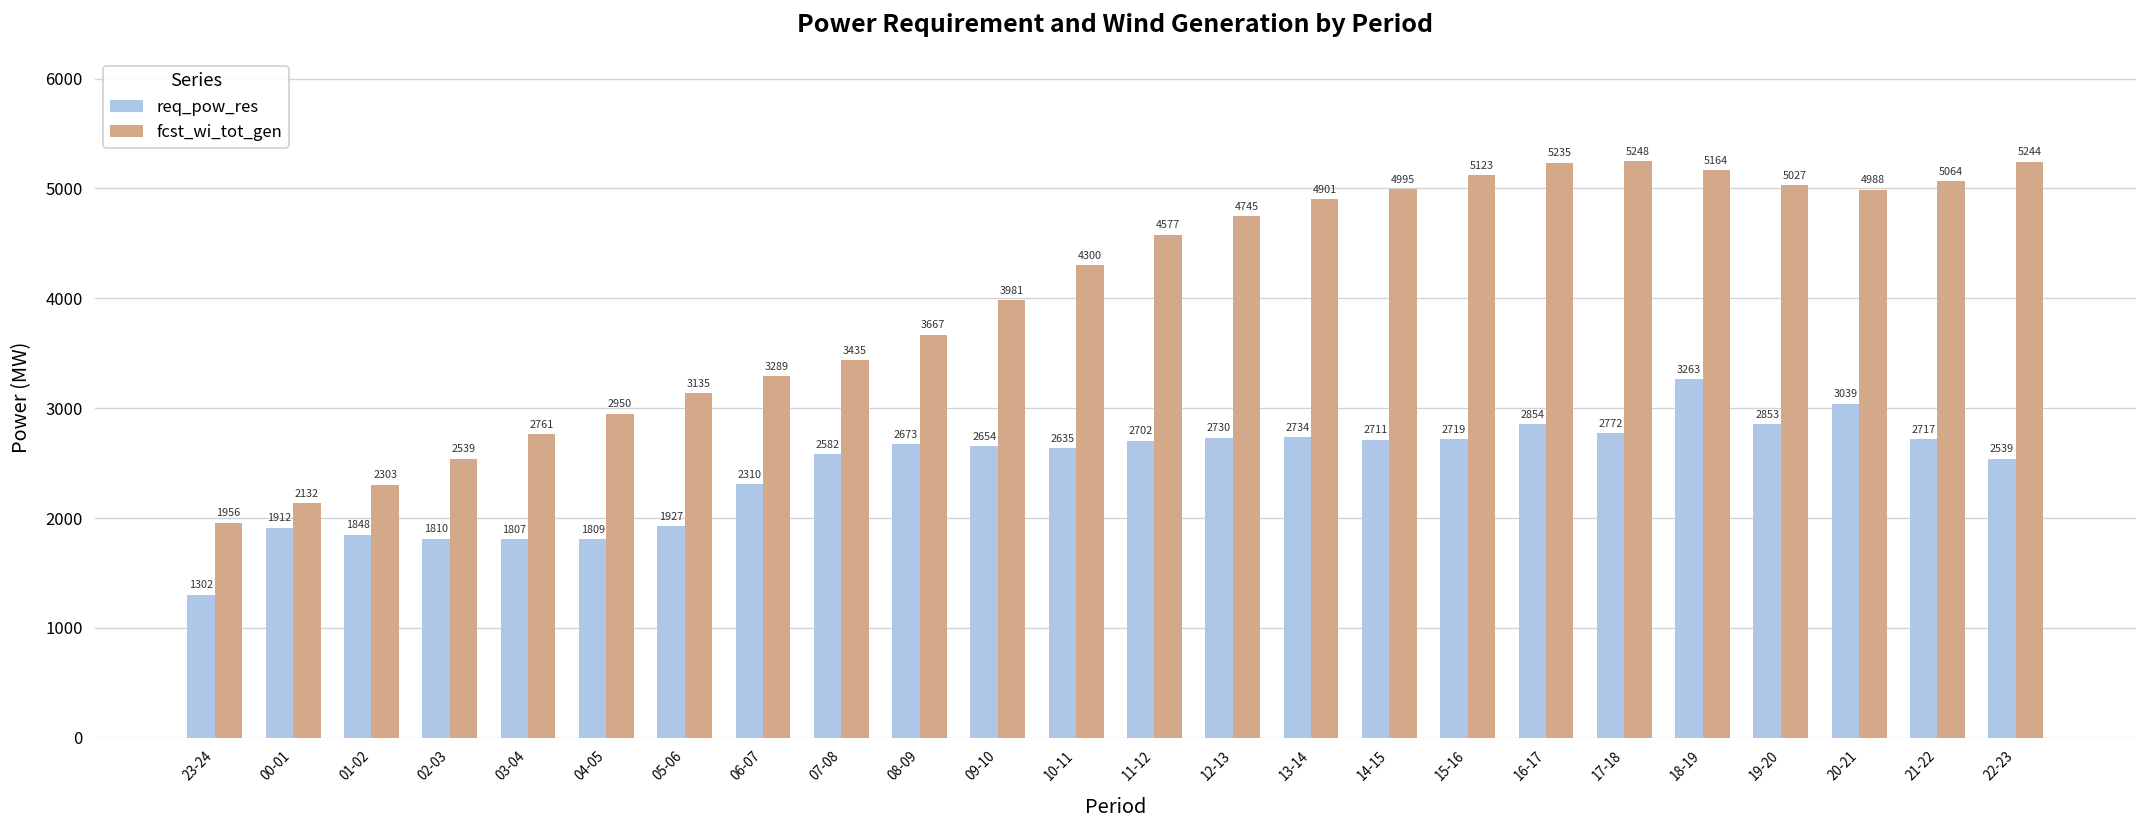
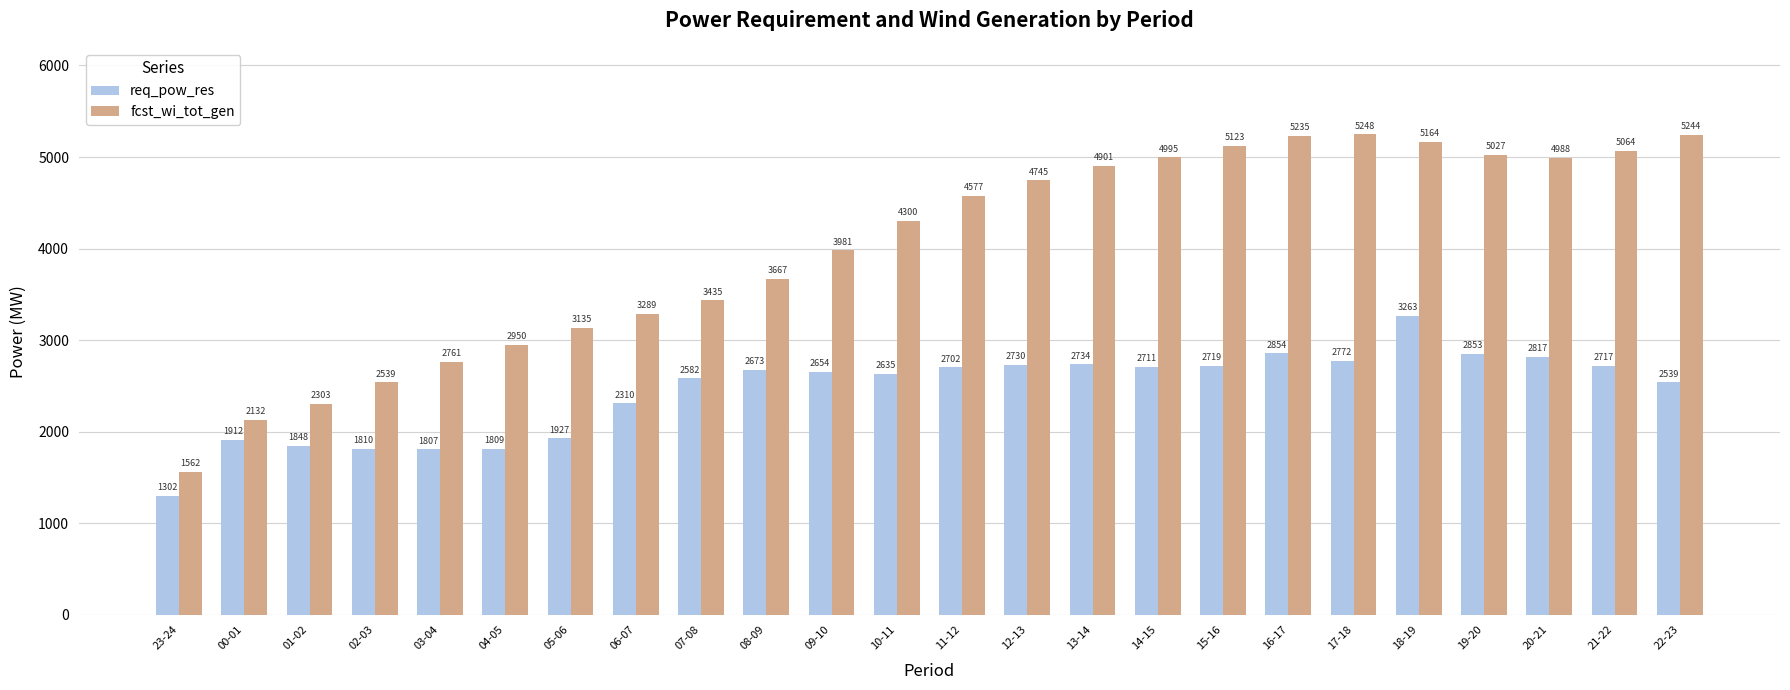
fcst_wi_tot_gen, 23-24: 1956 -> 1562
req_pow_res, 20-21: 3039 -> 2817
